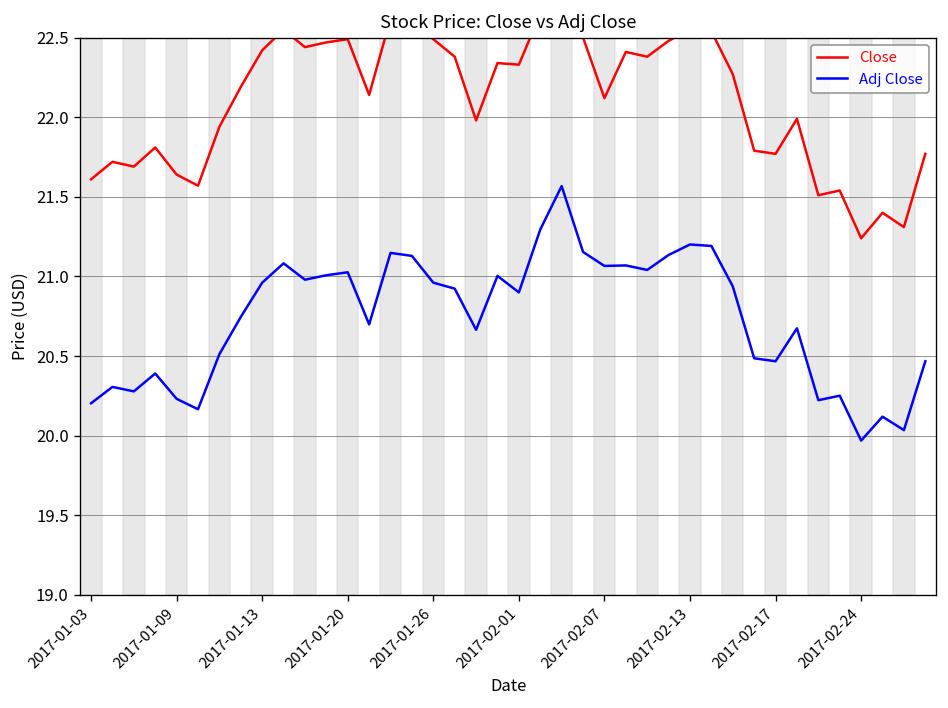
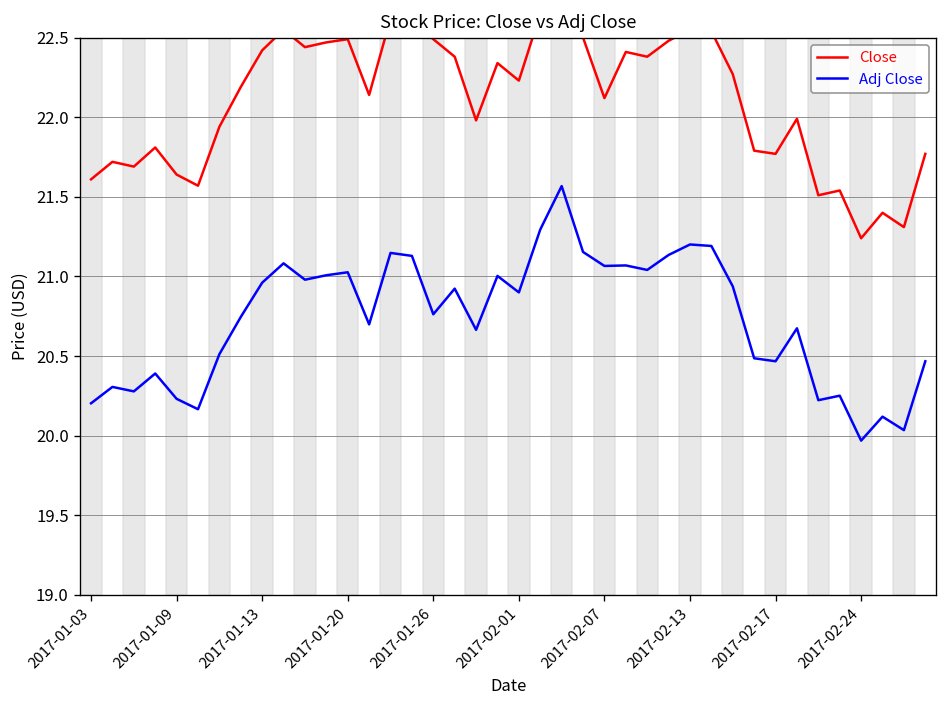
Adj Close, 2017-01-26: 20.96 -> 20.76
Close, 2017-02-01: 22.33 -> 22.23
